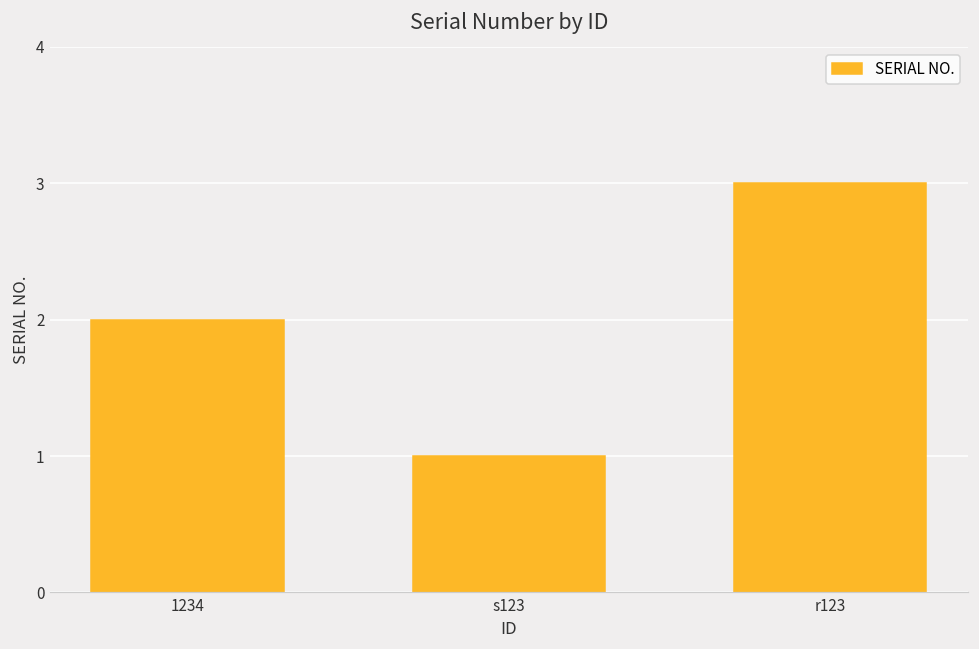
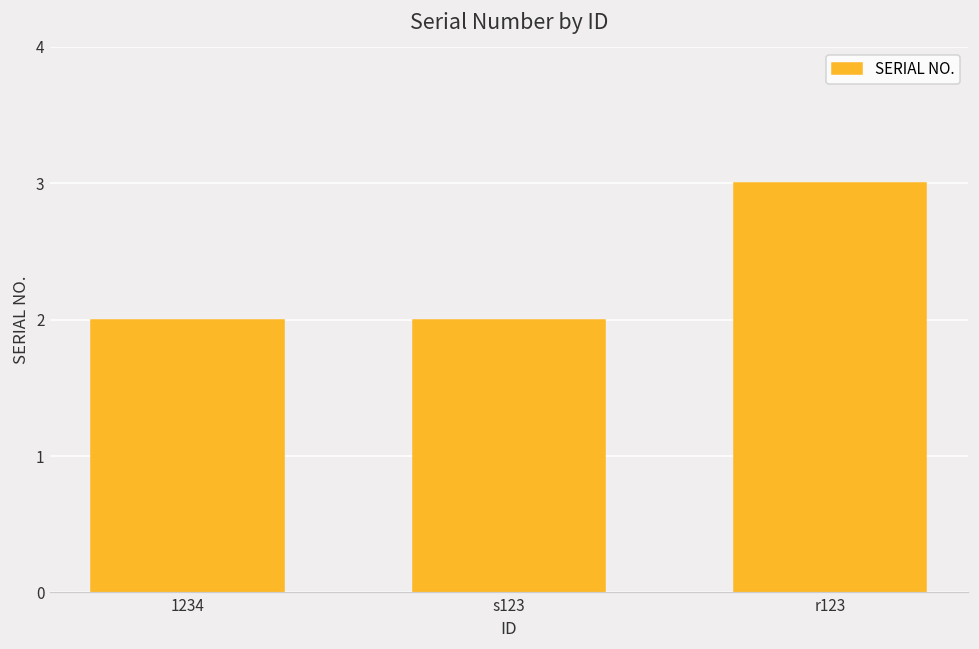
s123: 1 -> 2
